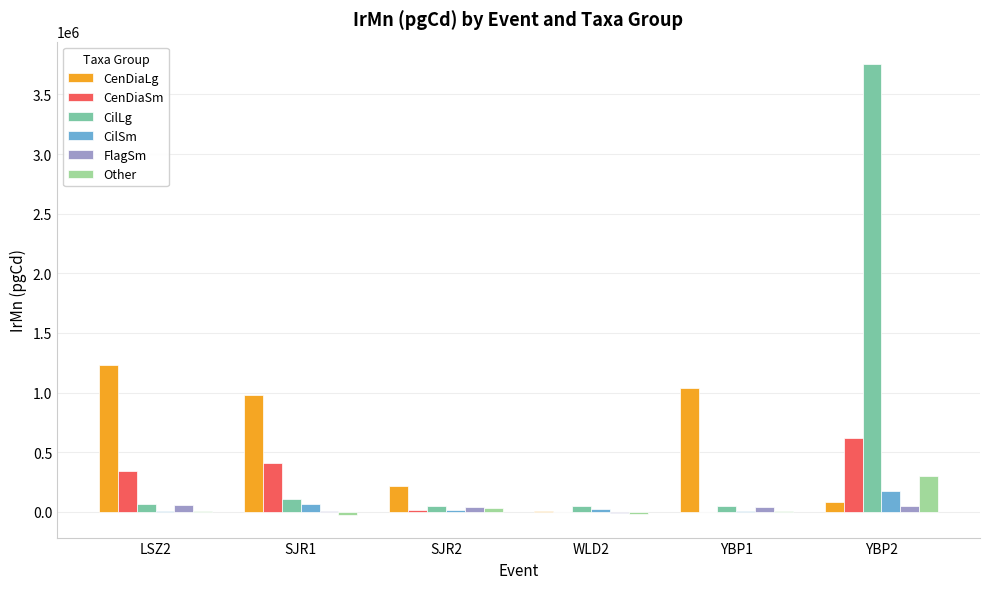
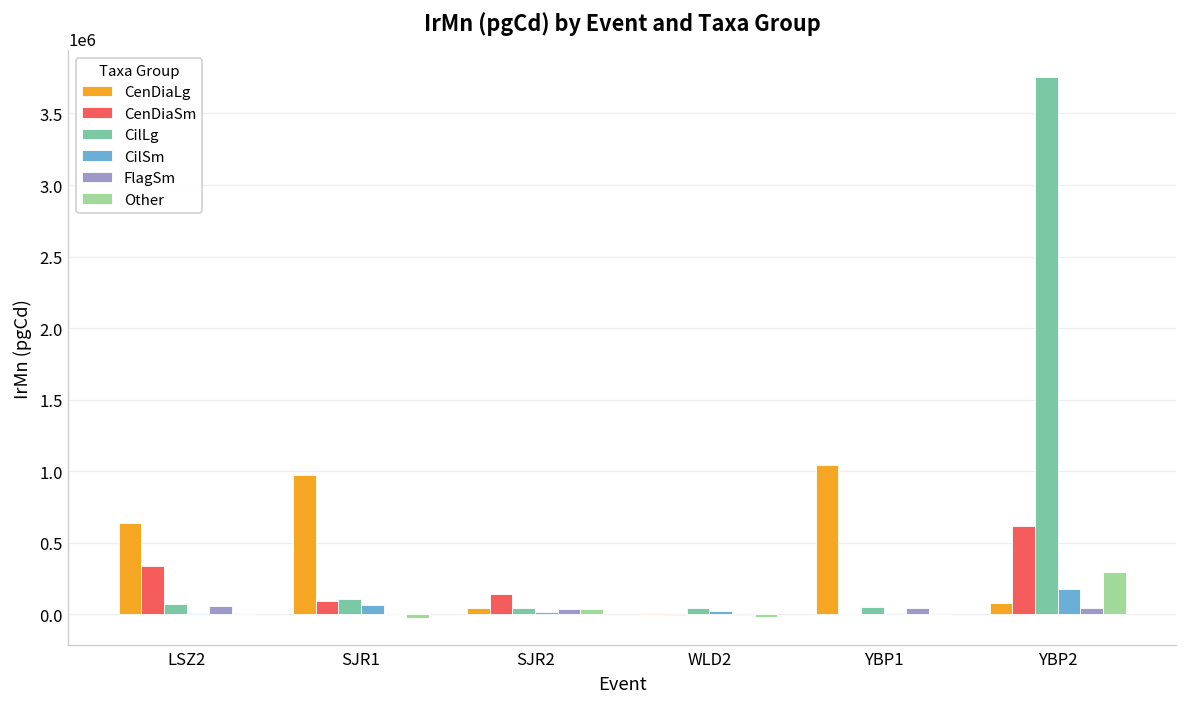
CenDiaLg, LSZ2: 1230000 -> 640000
CenDiaSm, SJR1: 410000 -> 90000
CenDiaLg, SJR2: 220000 -> 40000
CenDiaSm, SJR2: 20000 -> 140000
